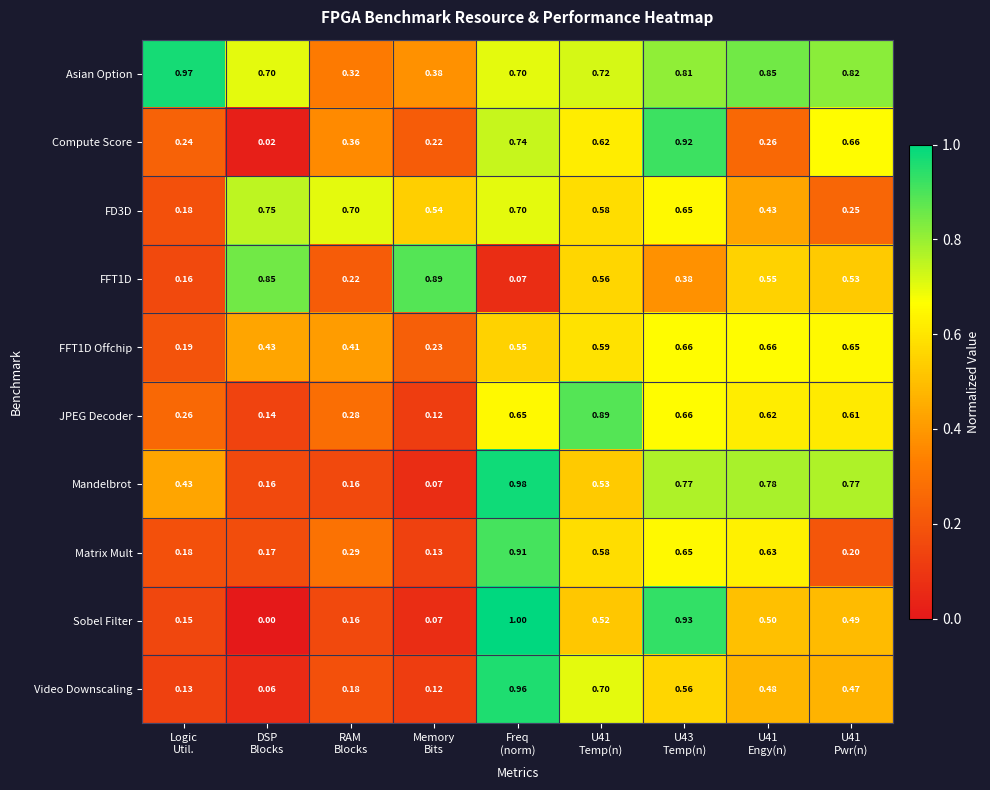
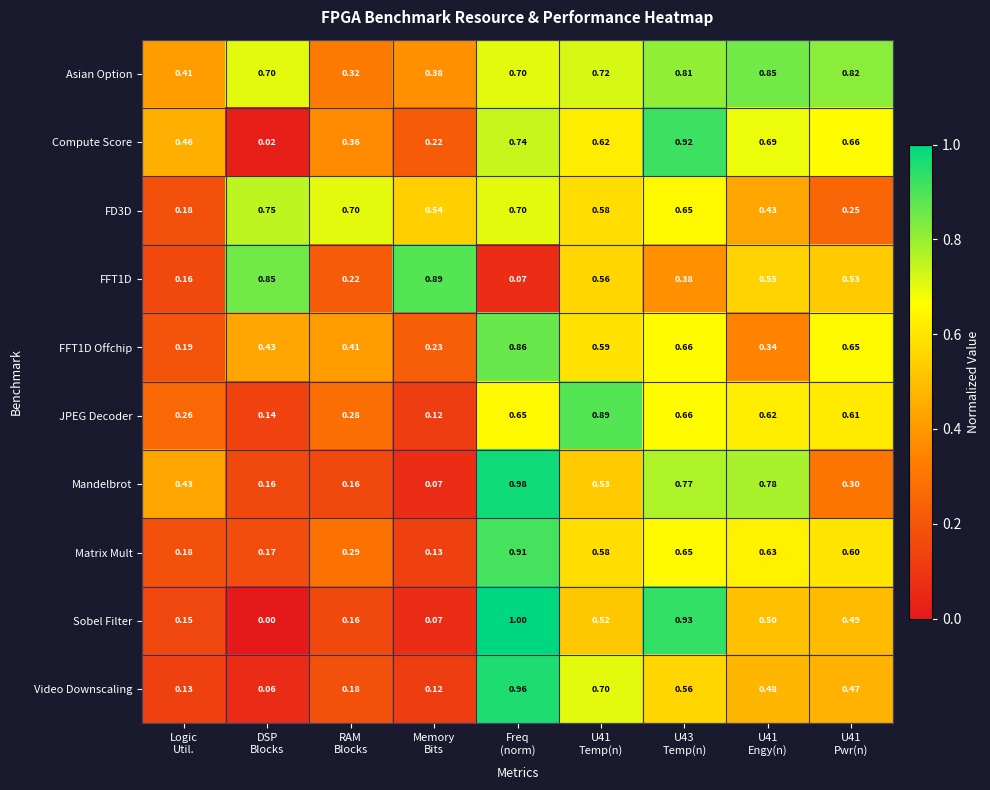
Asian Option, Logic Util.: 0.97 -> 0.41
Compute Score, Logic Util.: 0.24 -> 0.46
Compute Score, U41 Engy(n): 0.26 -> 0.69
FFT1D Offchip, Freq (norm): 0.55 -> 0.86
FFT1D Offchip, U41 Engy(n): 0.66 -> 0.34
Mandelbrot, U41 Pwr(n): 0.77 -> 0.30
Matrix Mult, U41 Pwr(n): 0.20 -> 0.60
